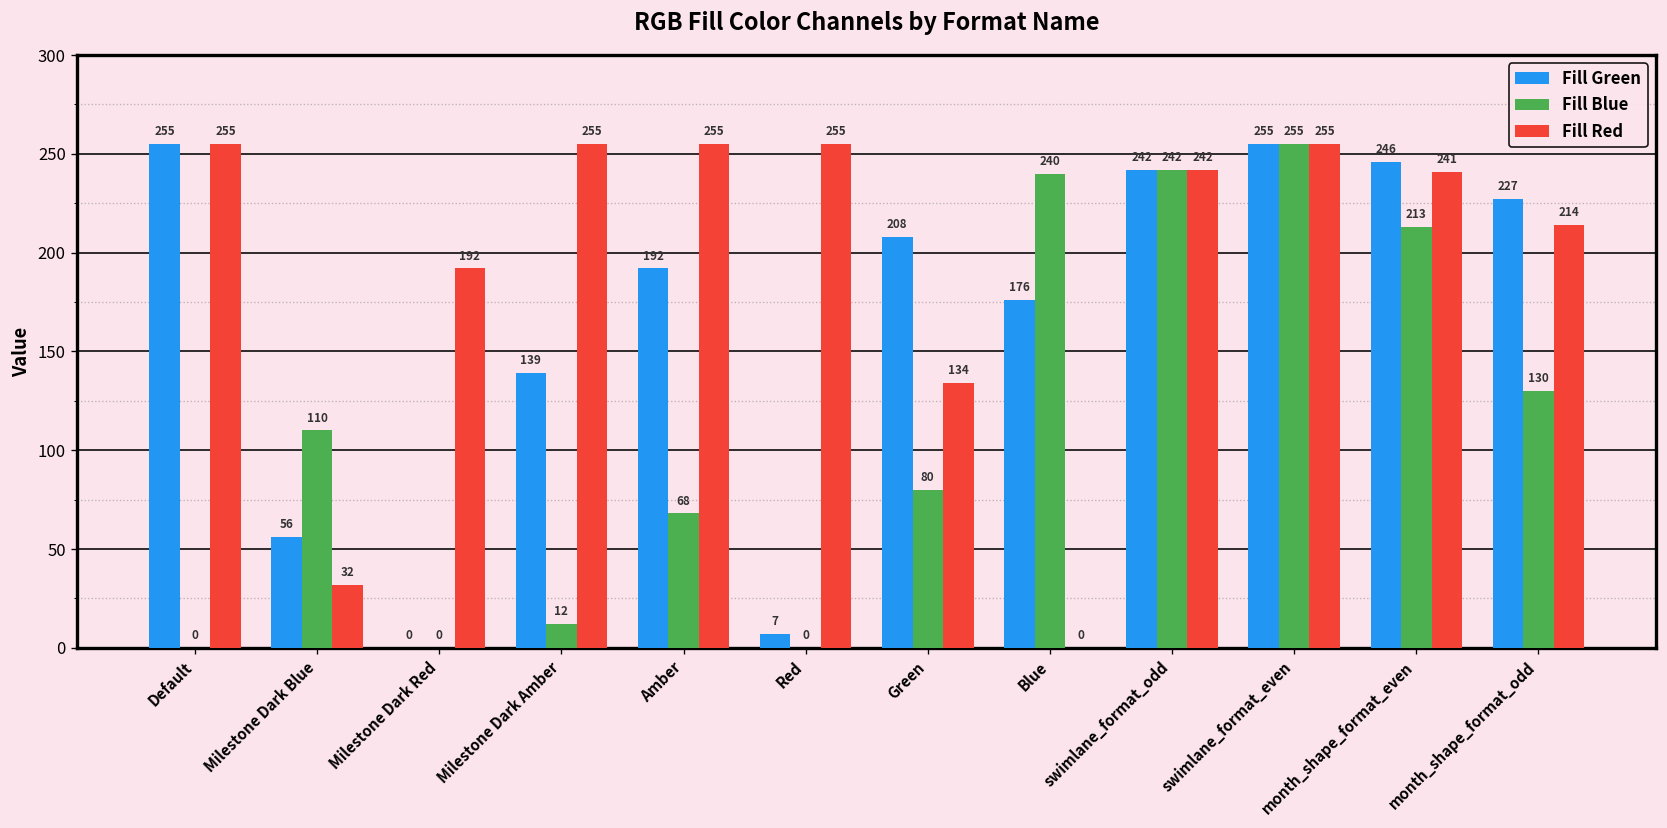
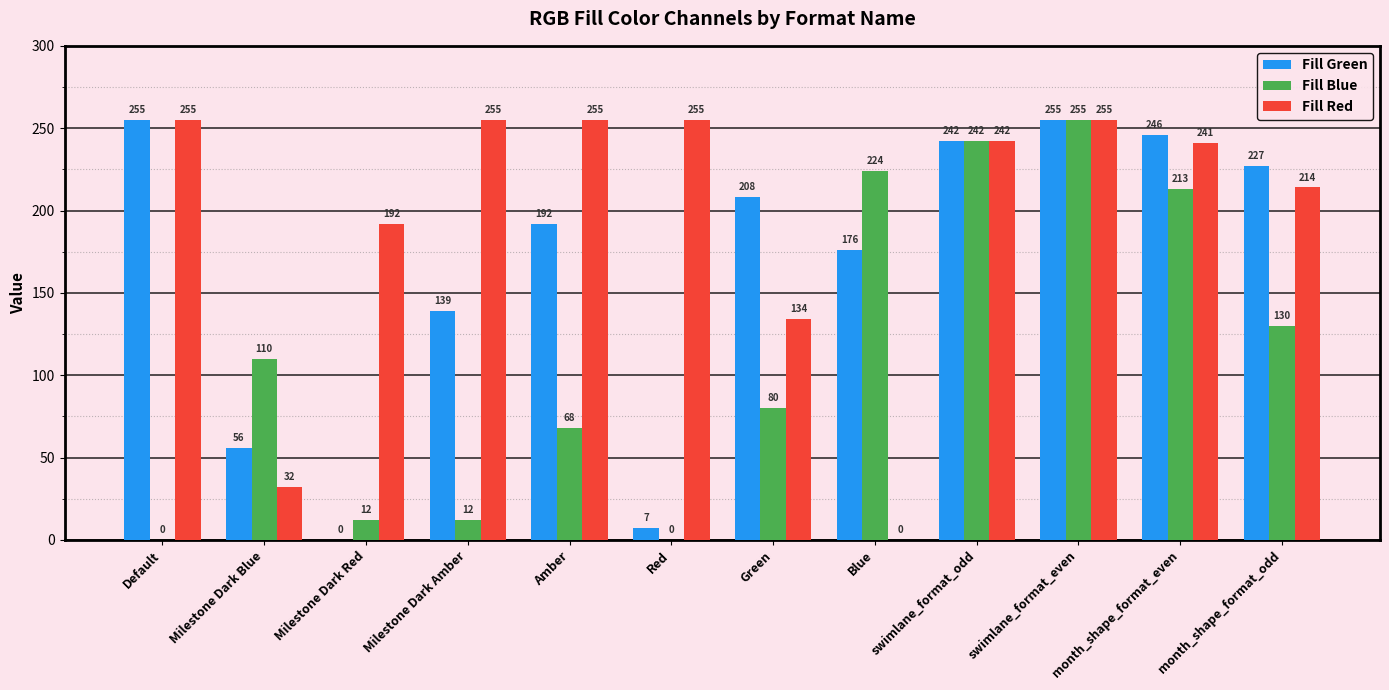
Fill Blue, Milestone Dark Red: 0 -> 12
Fill Blue, Blue: 240 -> 224
